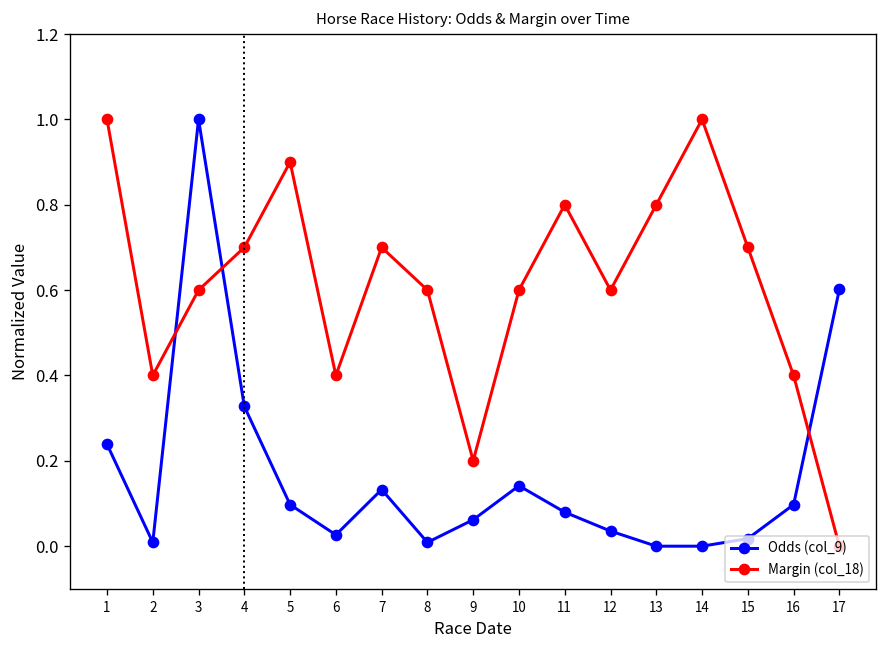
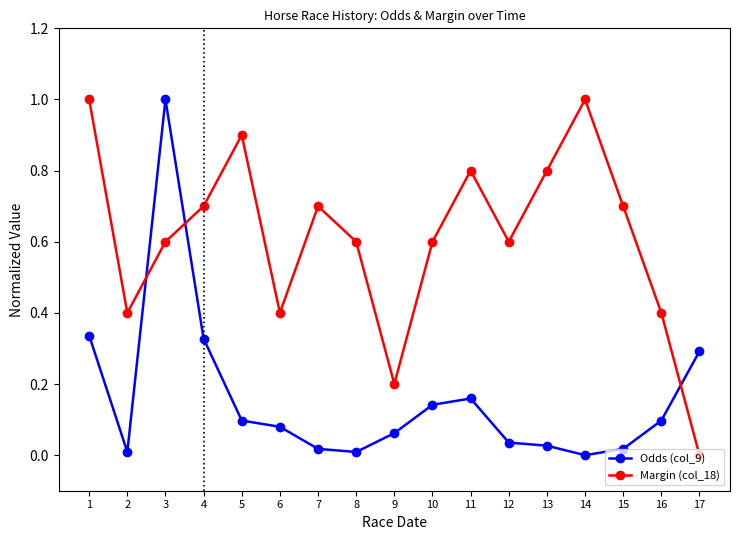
Odds (col_9), 1: 0.24 -> 0.34
Odds (col_9), 6: 0.03 -> 0.08
Odds (col_9), 7: 0.13 -> 0.02
Odds (col_9), 11: 0.08 -> 0.16
Odds (col_9), 13: 0.00 -> 0.03
Odds (col_9), 17: 0.60 -> 0.29
